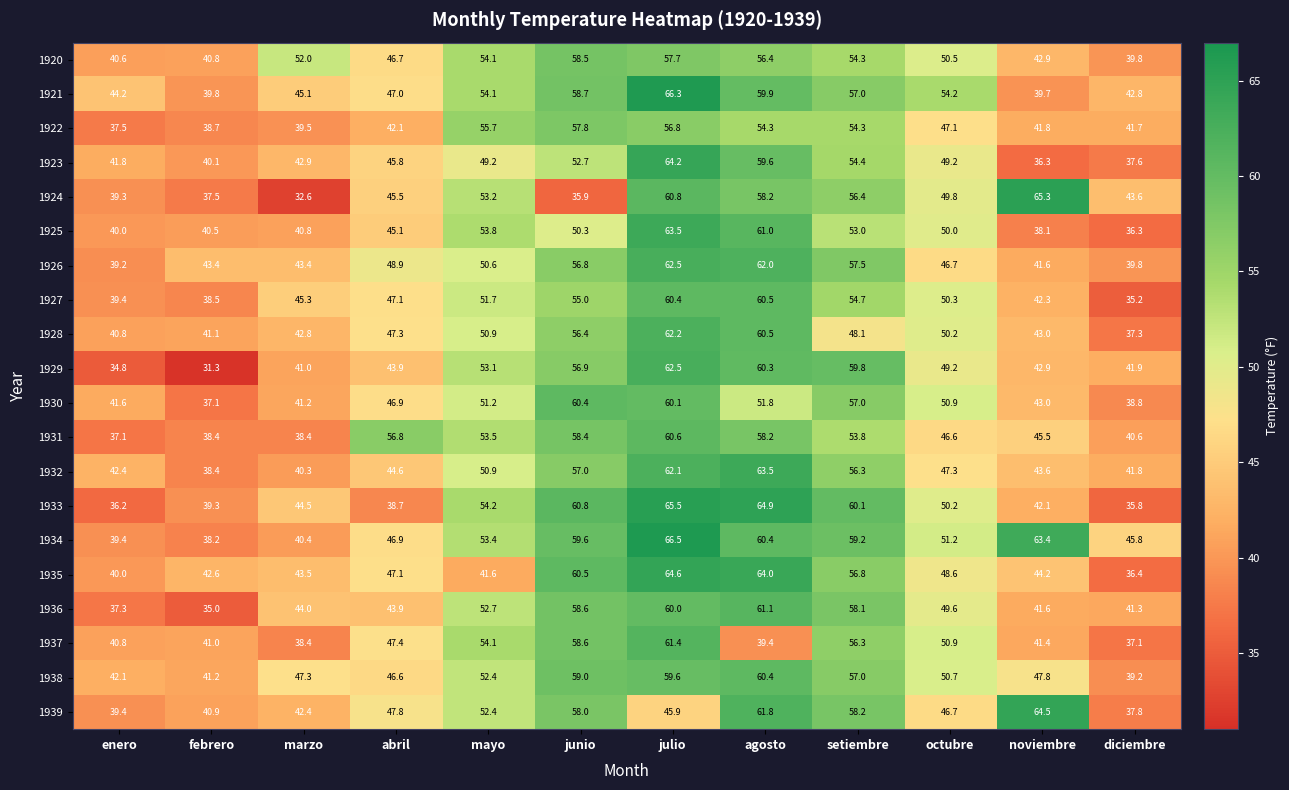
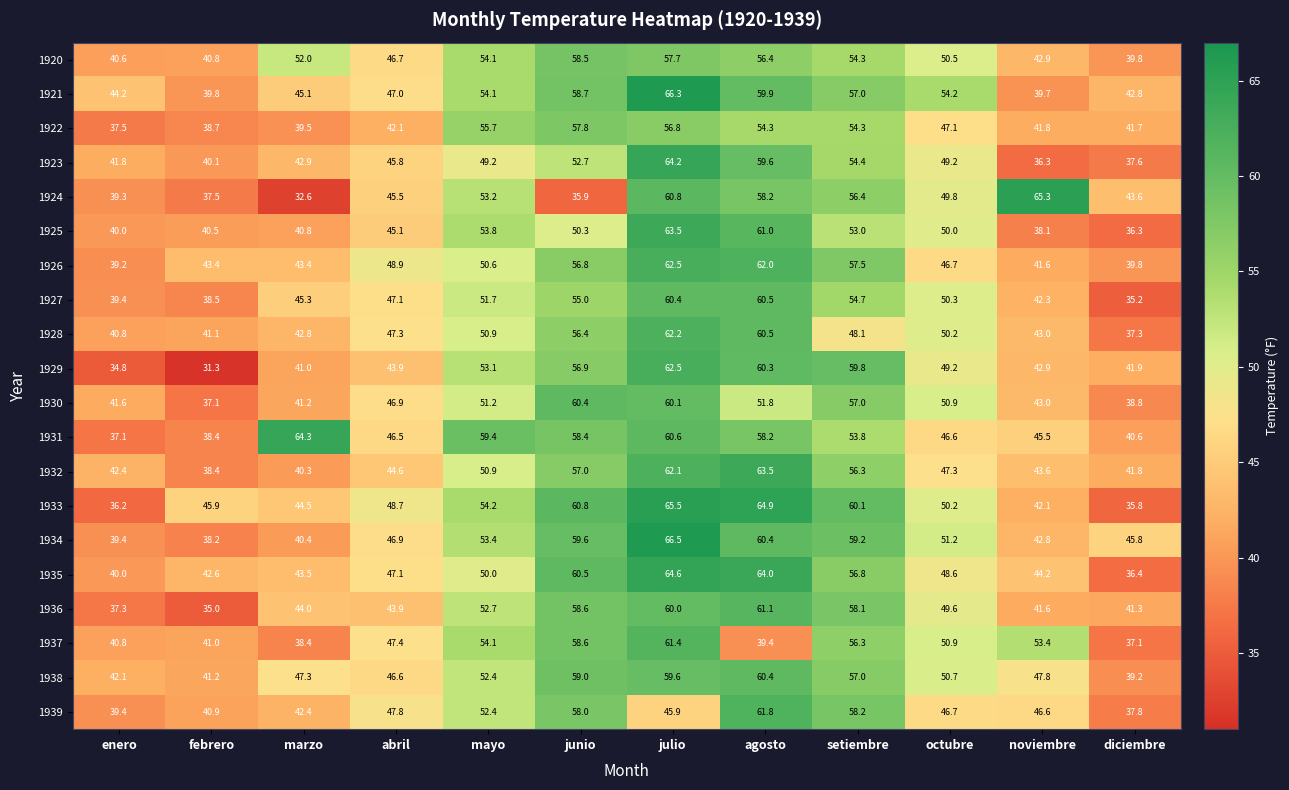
1931, marzo: 38.4 -> 64.3
1931, abril: 56.8 -> 46.5
1931, mayo: 53.5 -> 59.4
1933, febrero: 39.3 -> 45.9
1933, abril: 38.7 -> 48.7
1934, noviembre: 63.4 -> 42.8
1935, mayo: 41.6 -> 50.0
1937, noviembre: 41.4 -> 53.4
1939, noviembre: 64.5 -> 46.6
